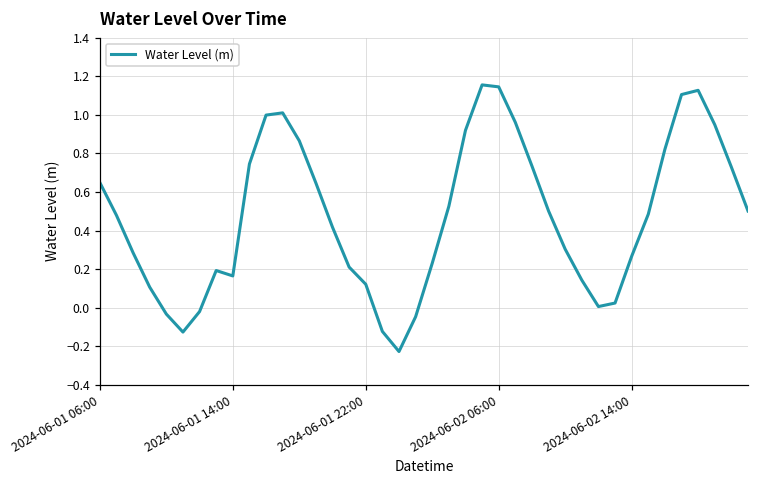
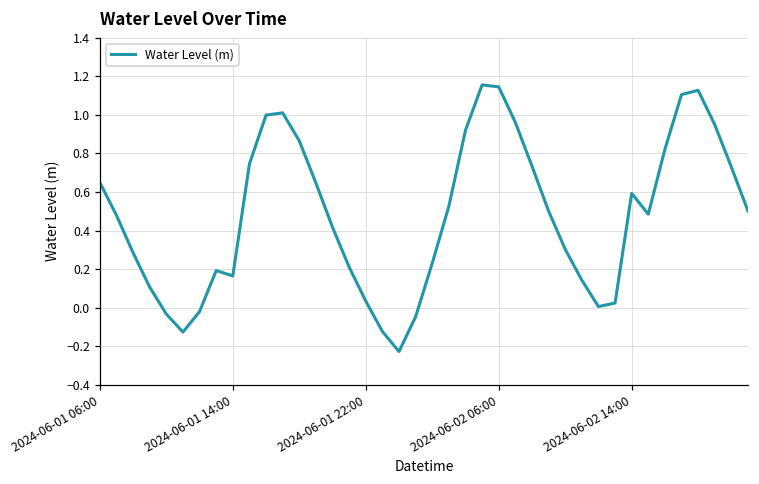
2024-06-01 22:00: 0.12 -> 0.03
2024-06-02 14:00: 0.27 -> 0.59
